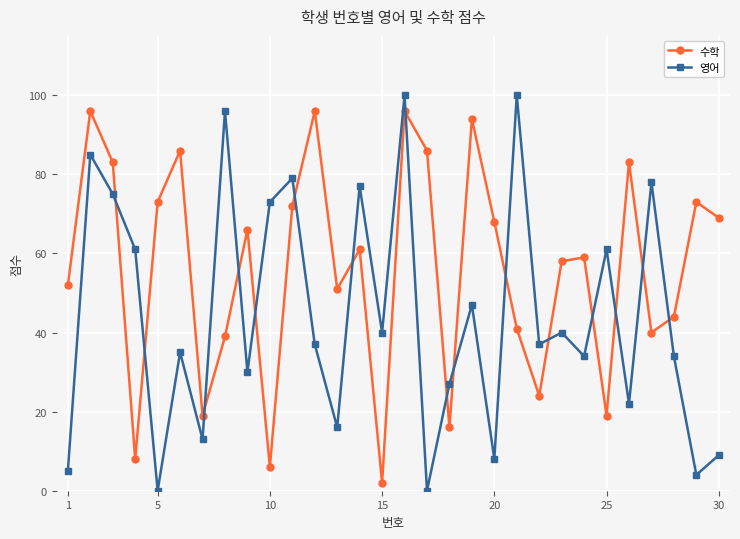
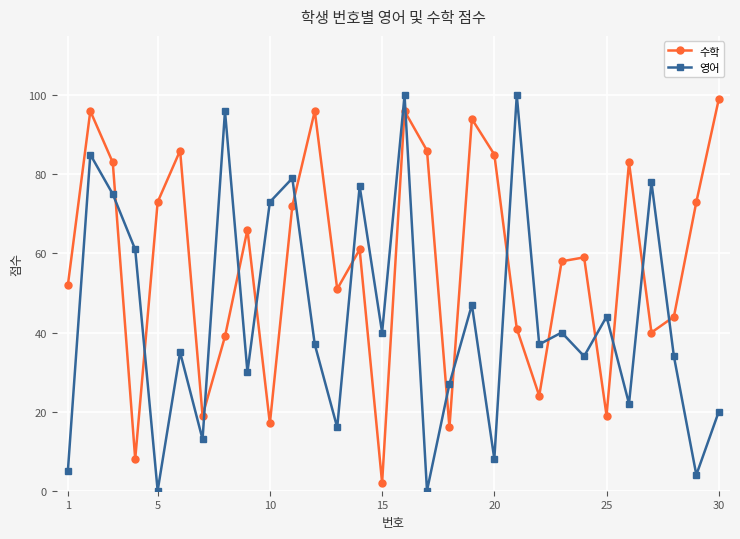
수학, 10: 6 -> 17
수학, 20: 68 -> 85
영어, 25: 61 -> 44
수학, 30: 69 -> 99
영어, 30: 9 -> 20
